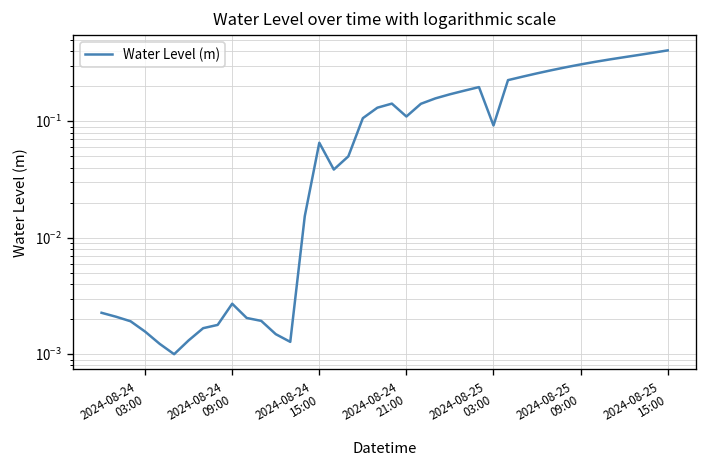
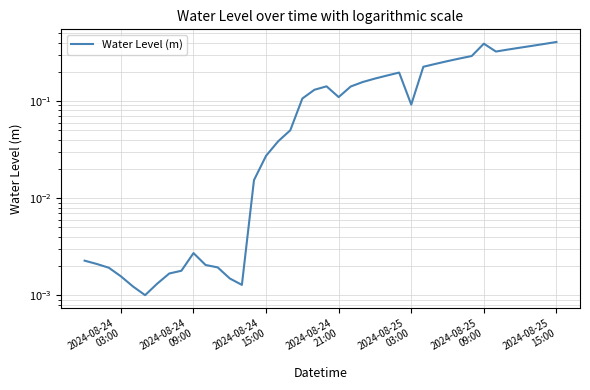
2024-08-24 15:00: 0.07 -> 0.027
2024-08-25 09:00: 0.31 -> 0.39
